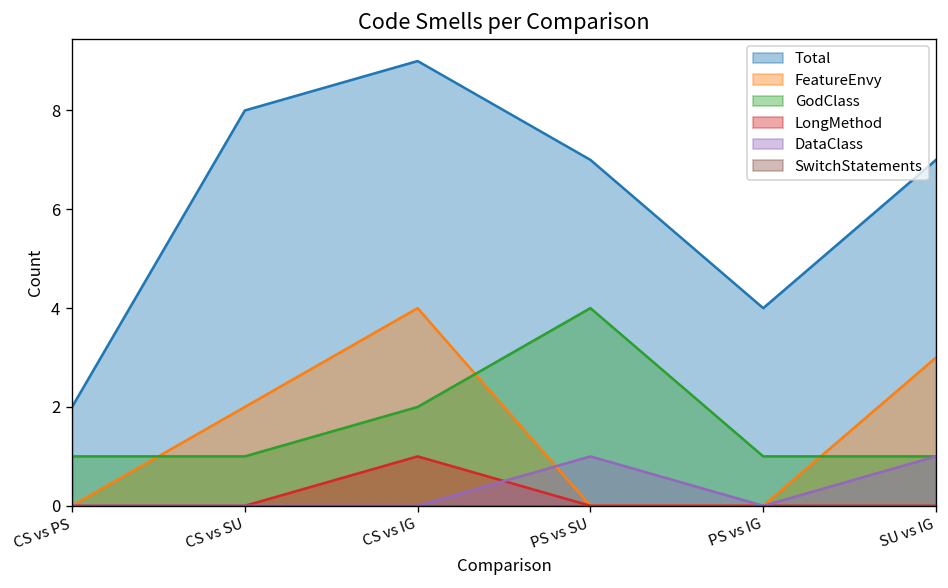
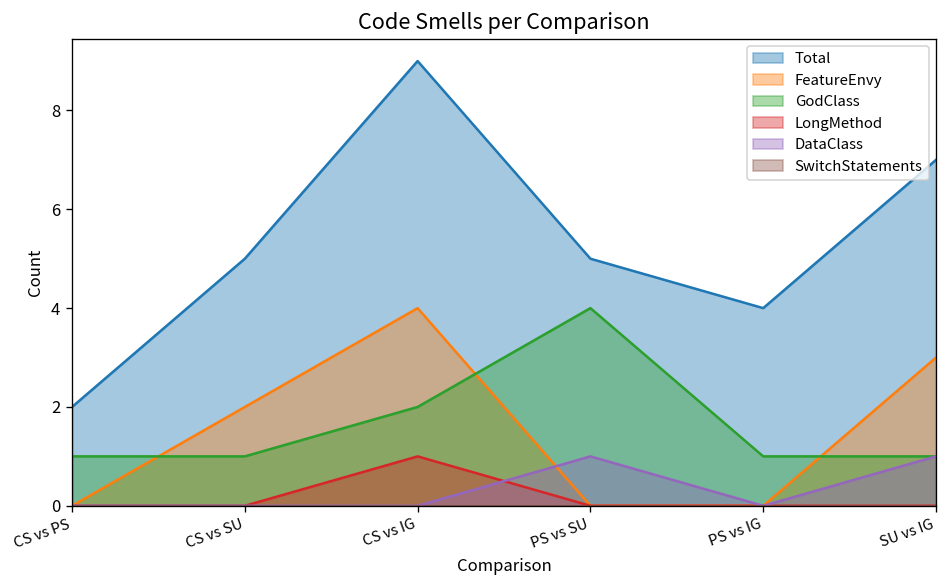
Total, CS vs SU: 8 -> 5
Total, PS vs SU: 7 -> 5
